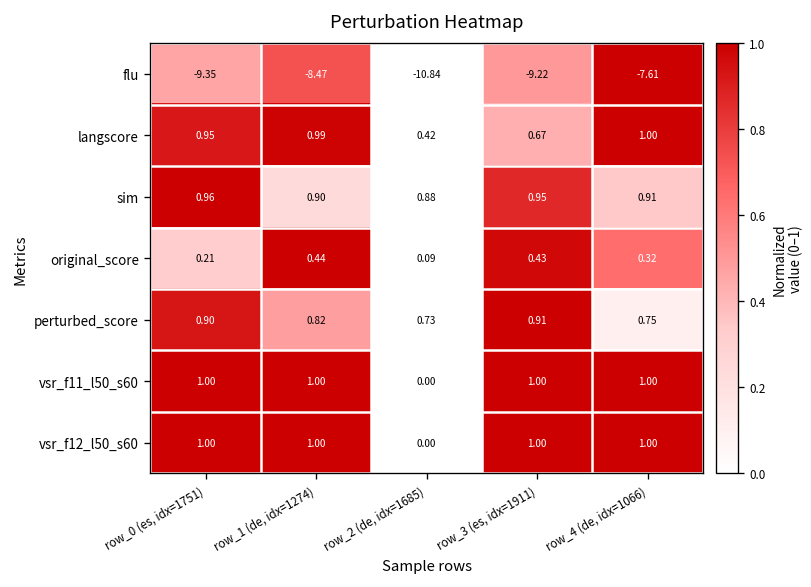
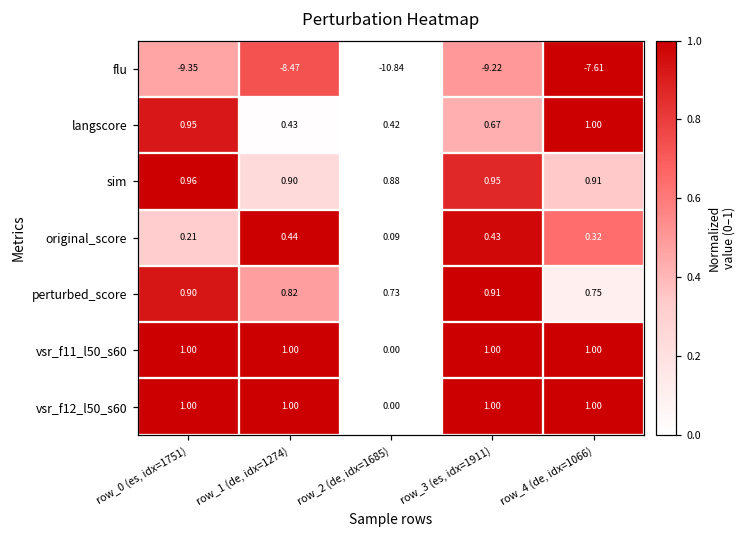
langscore, row_1 (de, idx=1274): 0.99 -> 0.43
